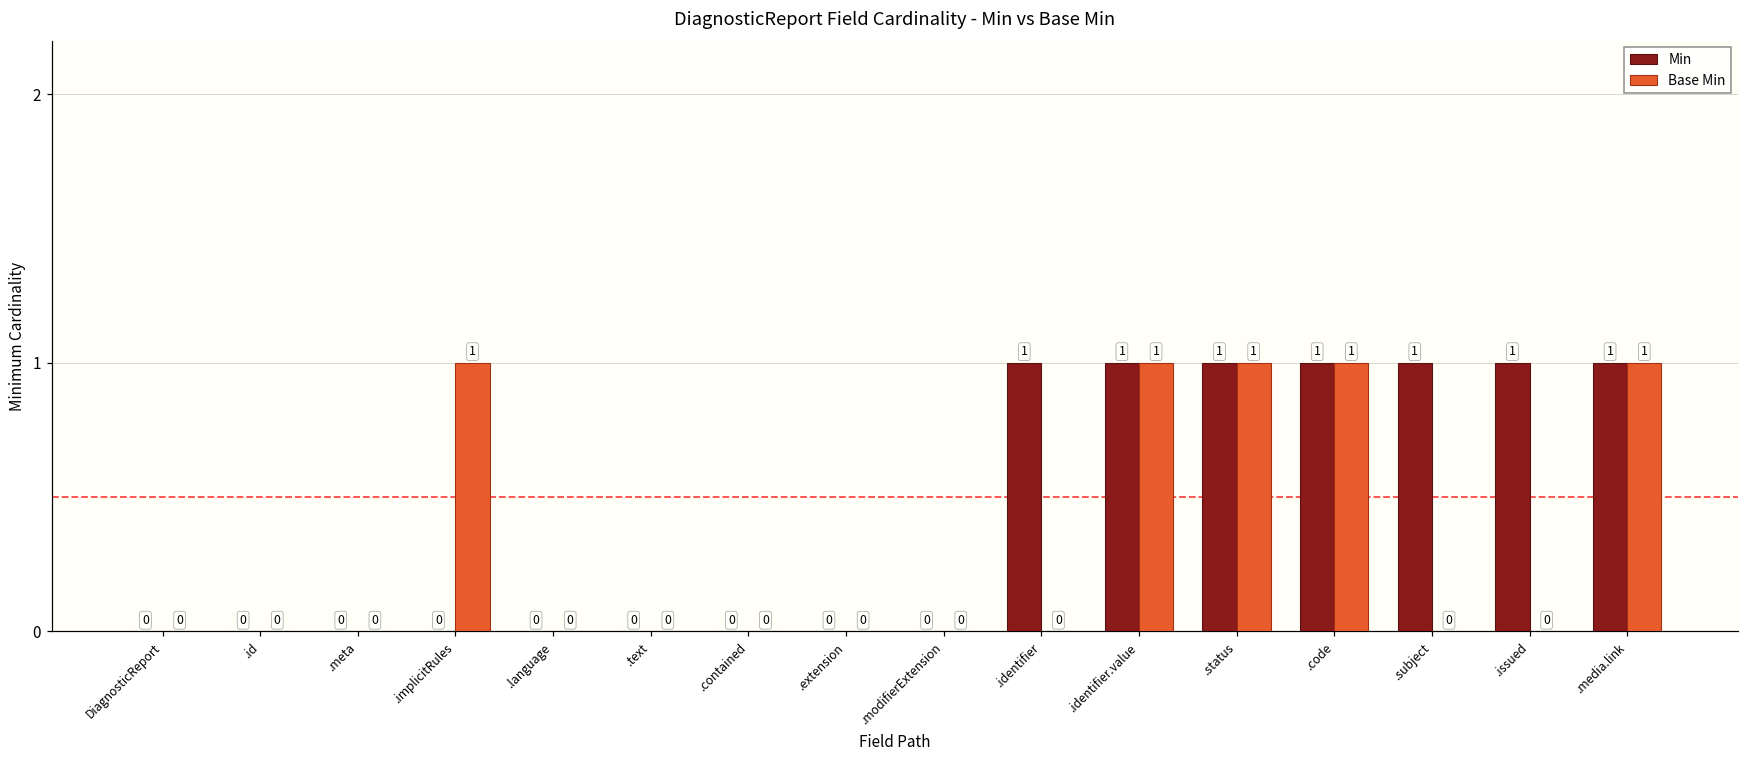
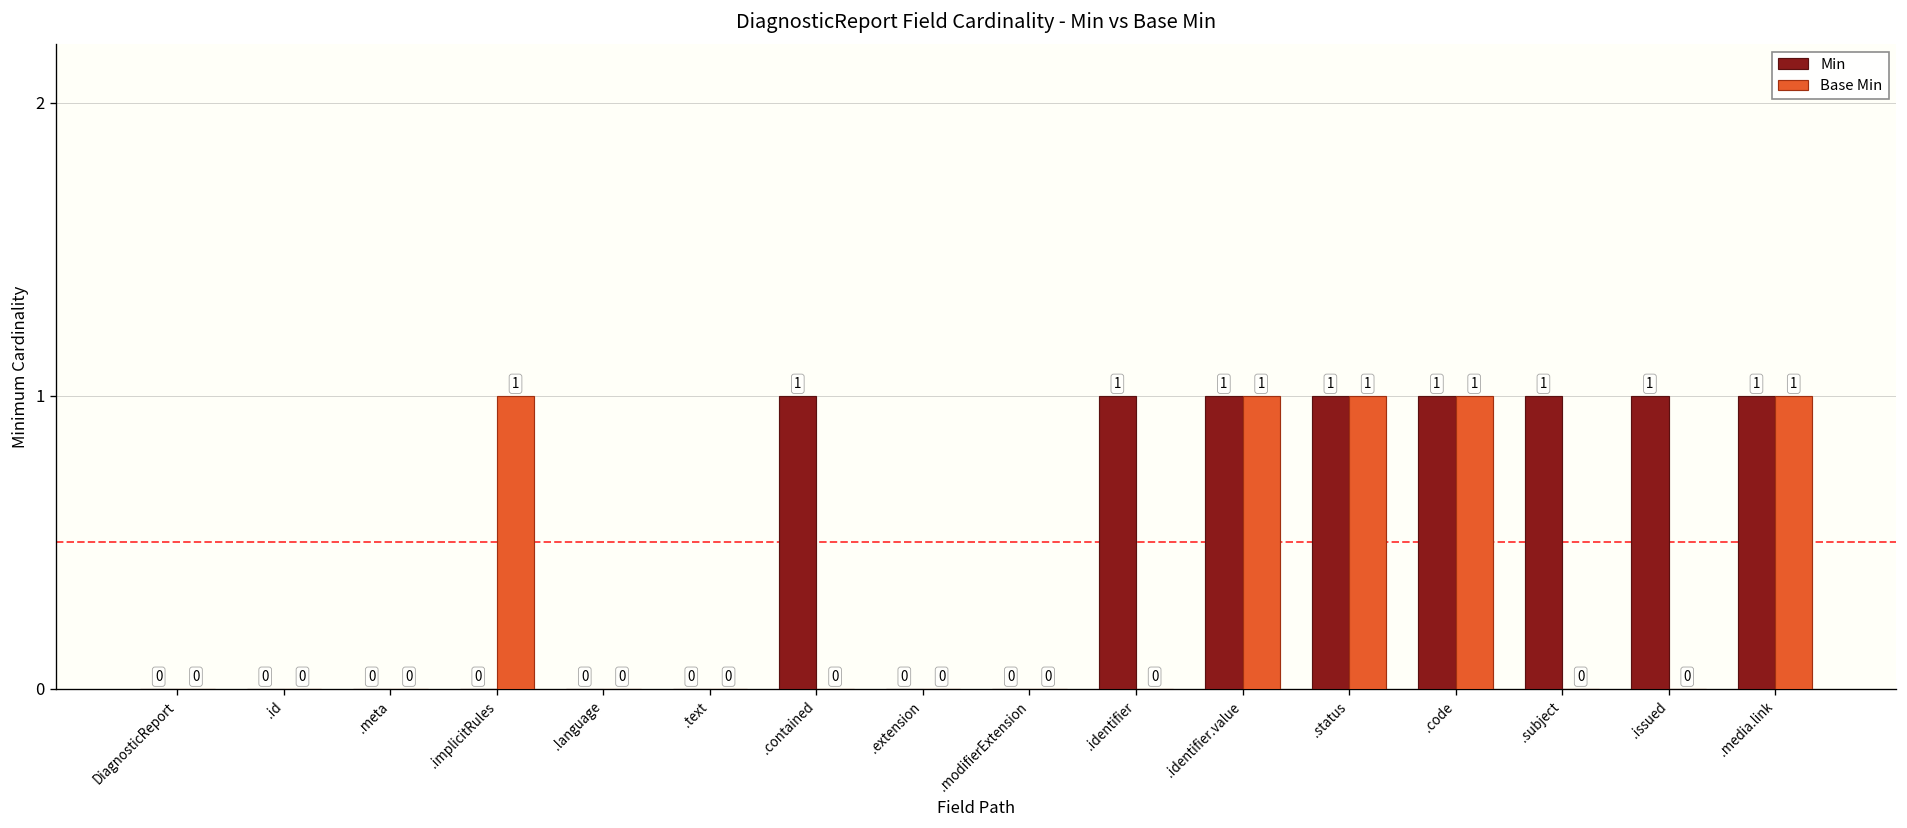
Min, .contained: 0 -> 1
